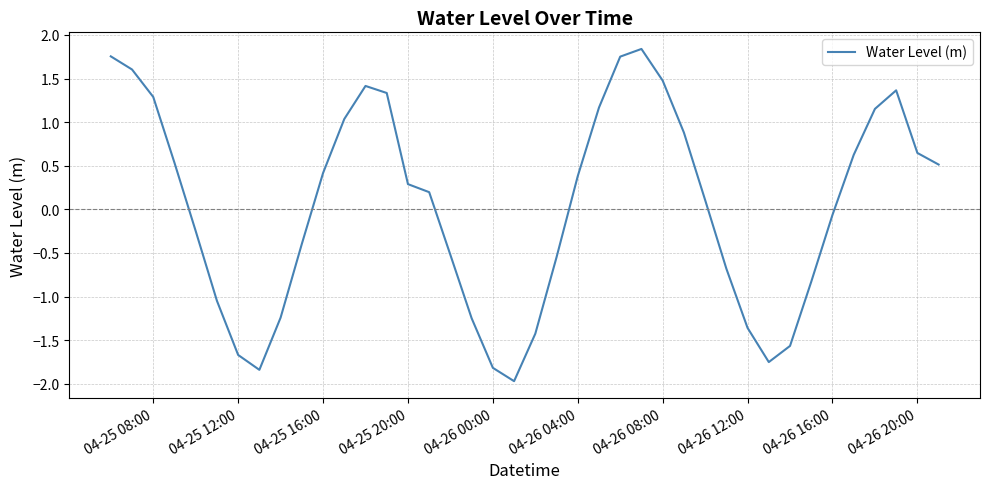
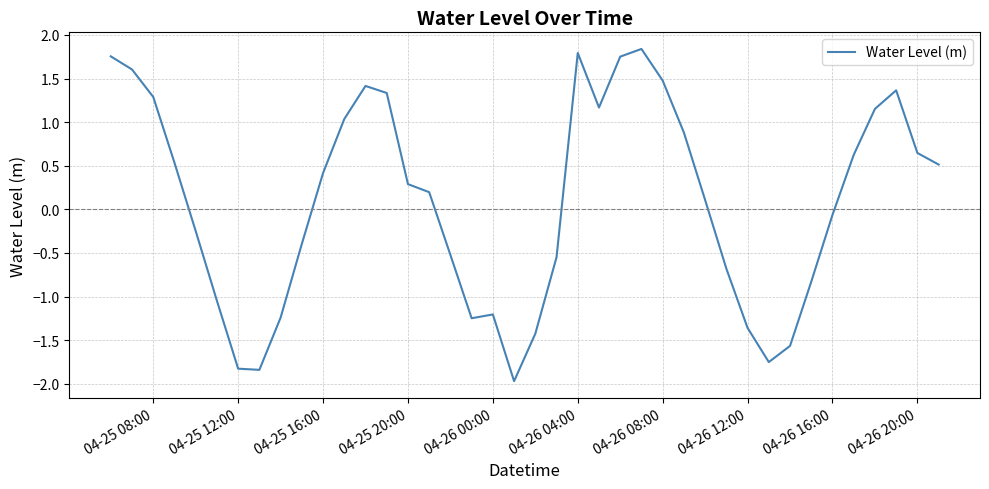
04-25 12:00: -1.7 -> -1.8
04-26 00:00: -1.8 -> -1.2
04-26 04:00: 0.4 -> 1.8
